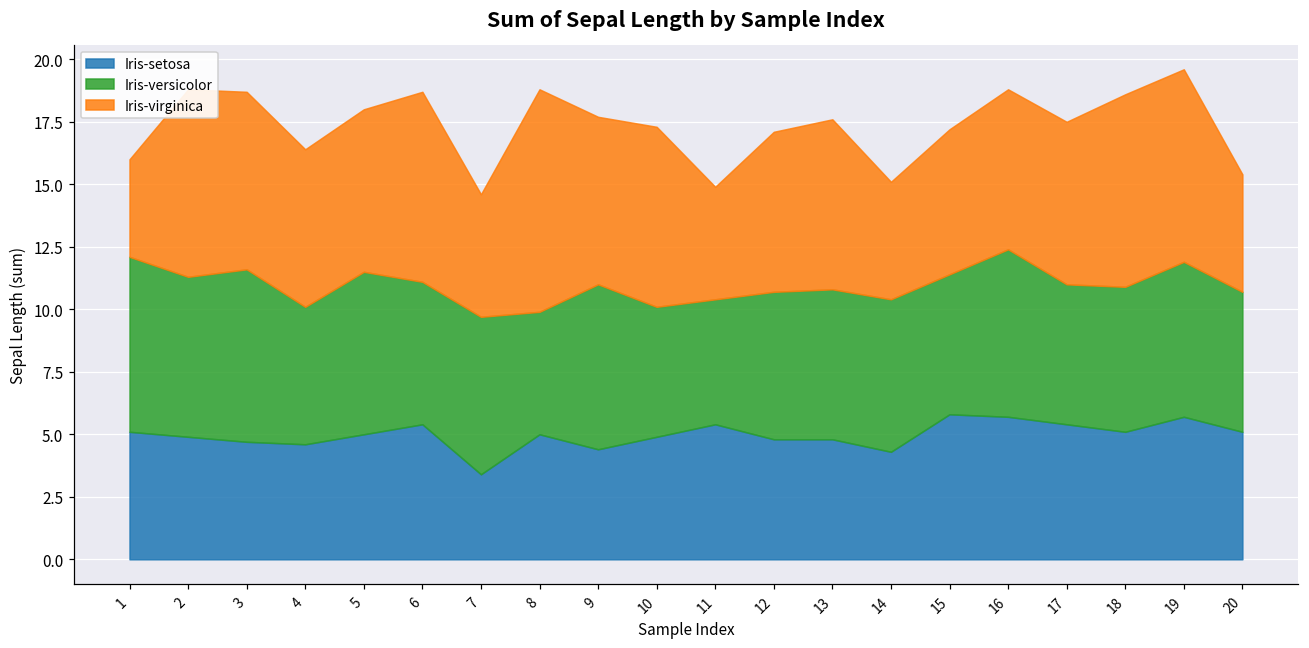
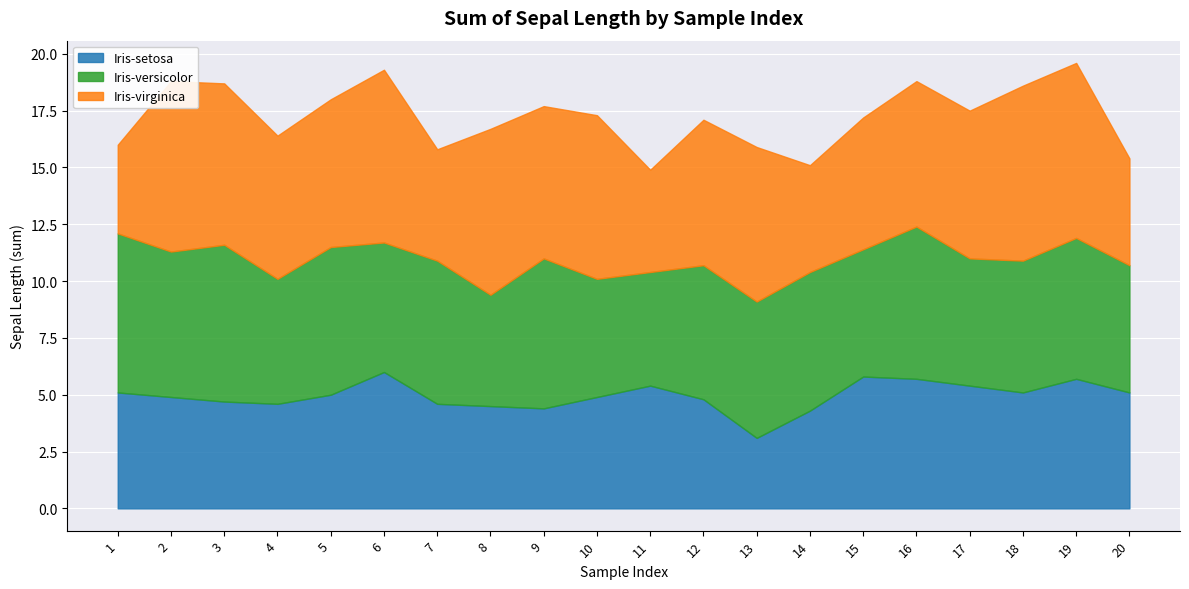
Iris-setosa, 6: 5.4 -> 6.0
Iris-setosa, 7: 3.4 -> 4.6
Iris-setosa, 8: 5.0 -> 4.5
Iris-virginica, 8: 8.9 -> 7.3
Iris-setosa, 13: 4.8 -> 3.1
